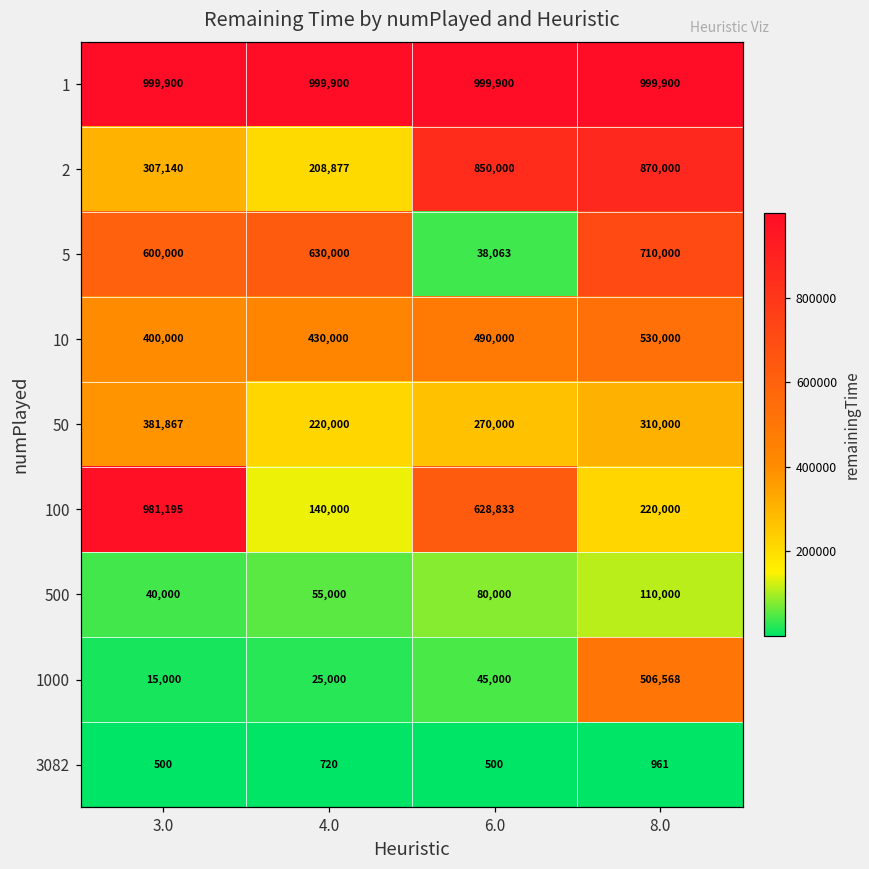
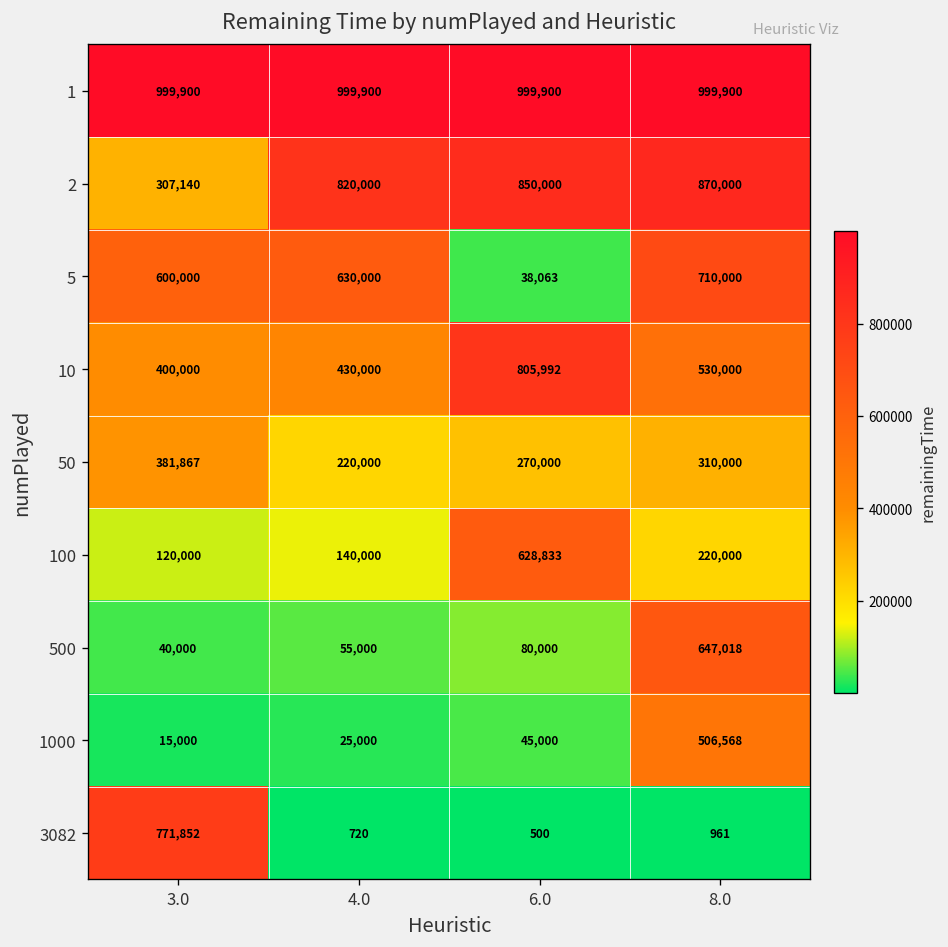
2, 4.0: 208,877 -> 820,000
10, 6.0: 490,000 -> 805,992
100, 3.0: 981,195 -> 120,000
500, 8.0: 110,000 -> 647,018
3082, 3.0: 500 -> 771,852
